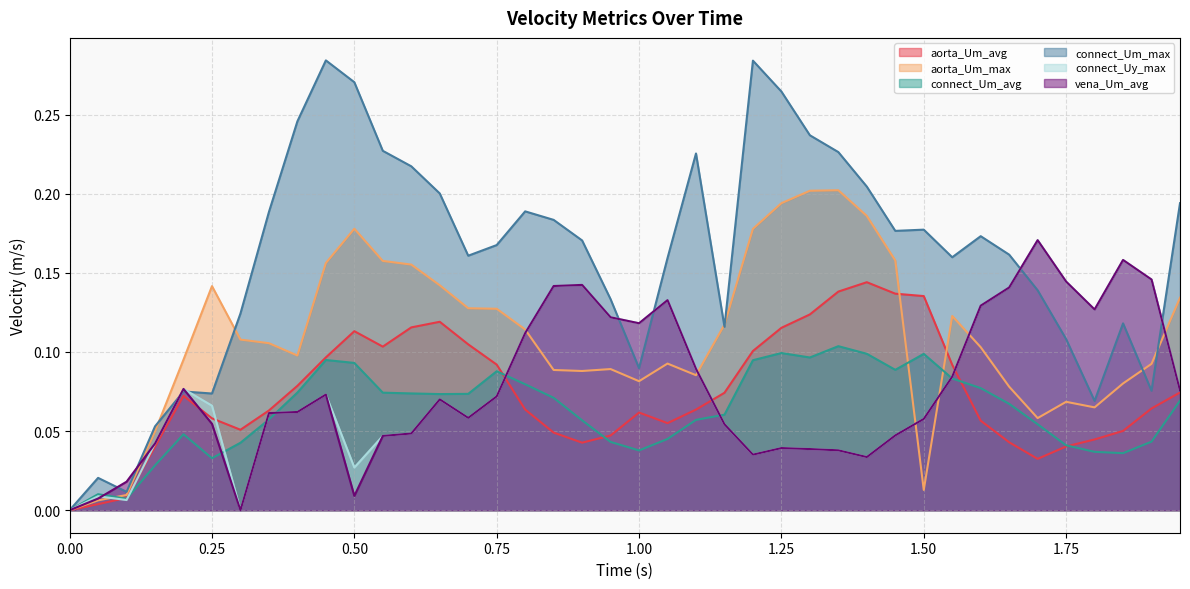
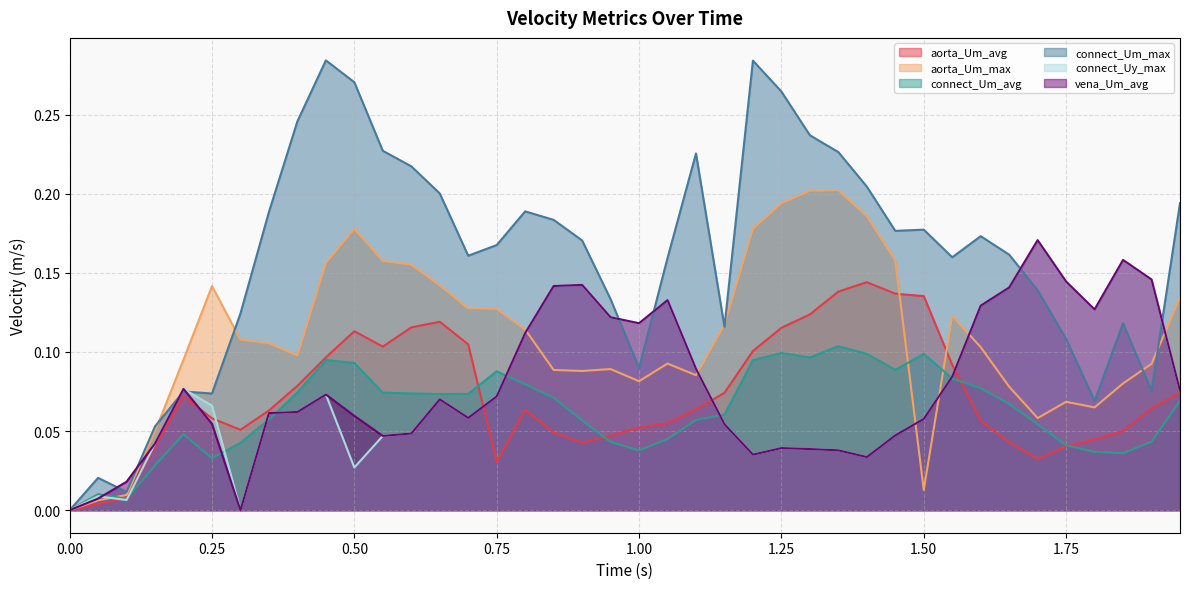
vena_Um_avg, 0.50: 0.009 -> 0.060
aorta_Um_avg, 0.75: 0.092 -> 0.030
aorta_Um_avg, 1.00: 0.062 -> 0.052
